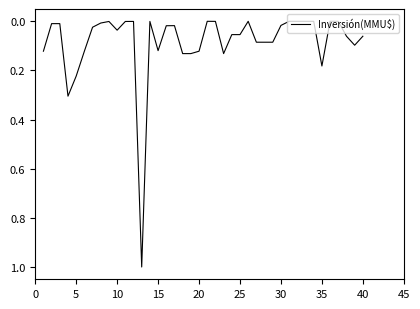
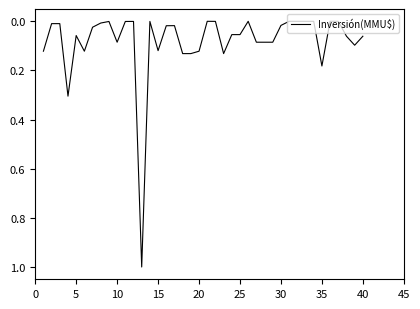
5: 0.22 -> 0.06
10: 0.04 -> 0.09
